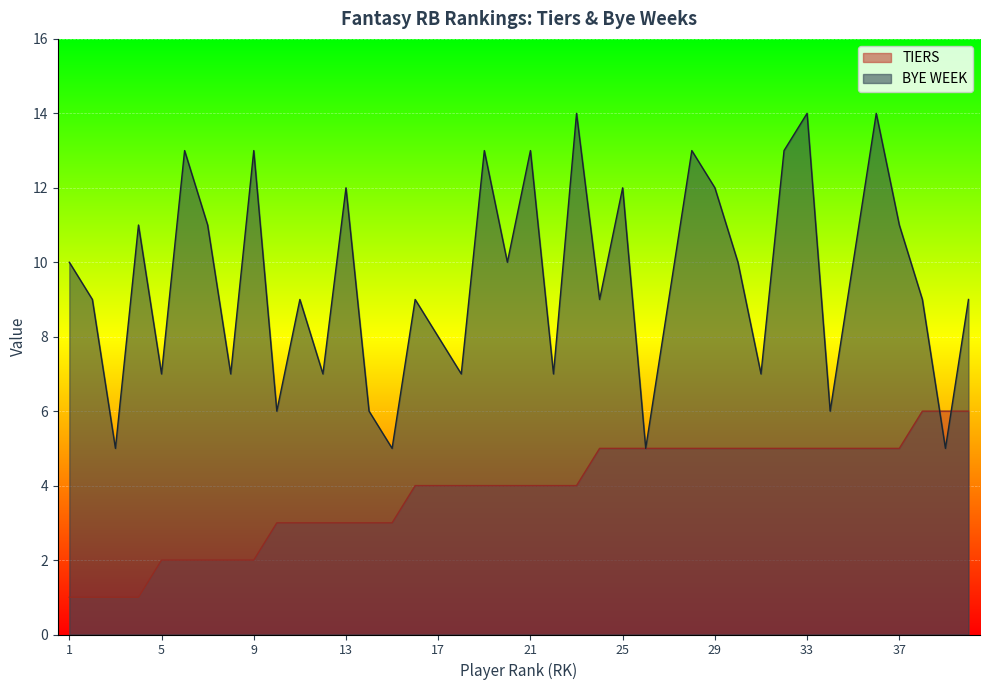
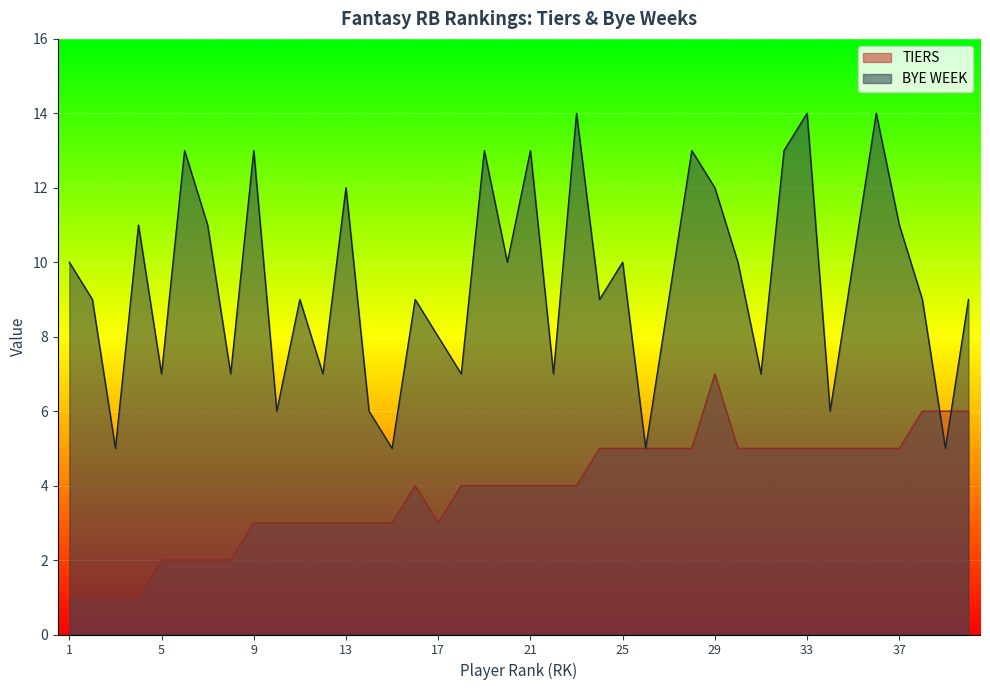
TIERS, 9: 2 -> 3
TIERS, 17: 4 -> 3
BYE WEEK, 25: 12 -> 10
TIERS, 29: 5 -> 7
